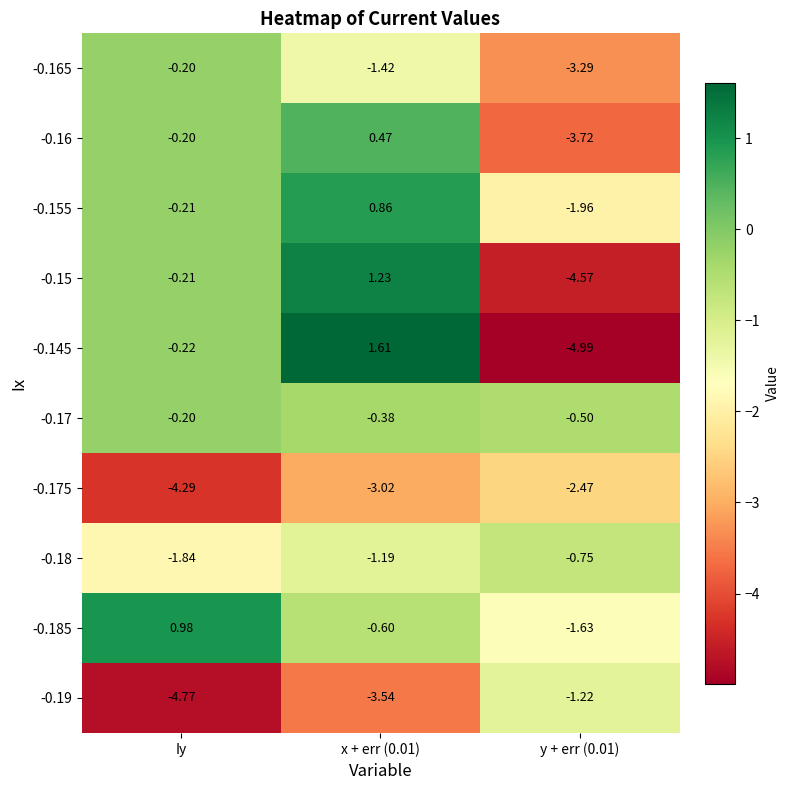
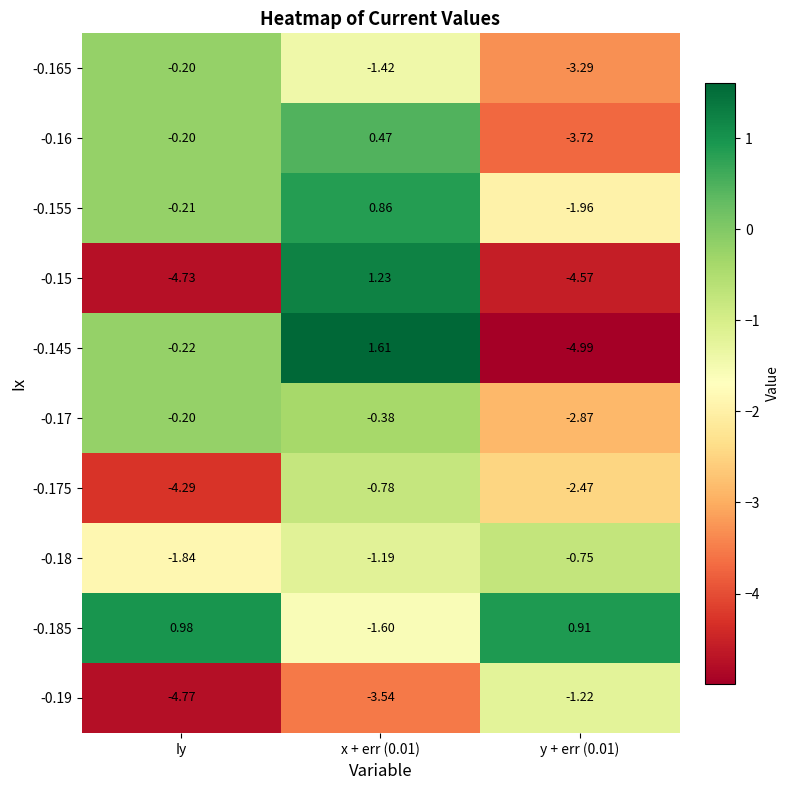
-0.15, Iy: -0.21 -> -4.73
-0.17, y + err (0.01): -0.50 -> -2.87
-0.175, x + err (0.01): -3.02 -> -0.78
-0.185, x + err (0.01): -0.60 -> -1.60
-0.185, y + err (0.01): -1.63 -> 0.91
